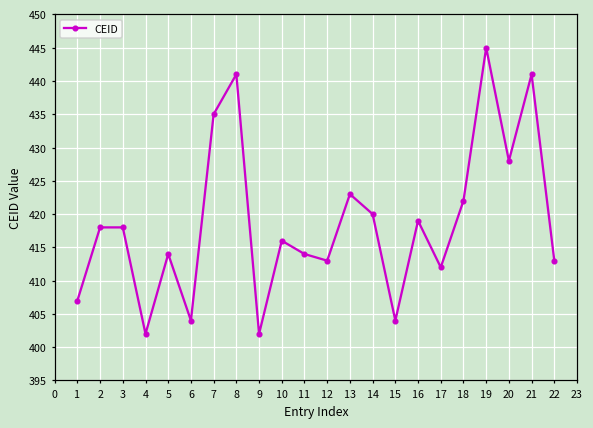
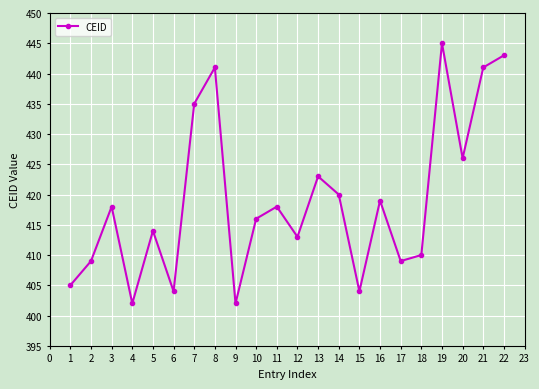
1: 407 -> 405
2: 418 -> 409
11: 414 -> 418
17: 412 -> 409
18: 422 -> 410
20: 428 -> 426
22: 413 -> 443
